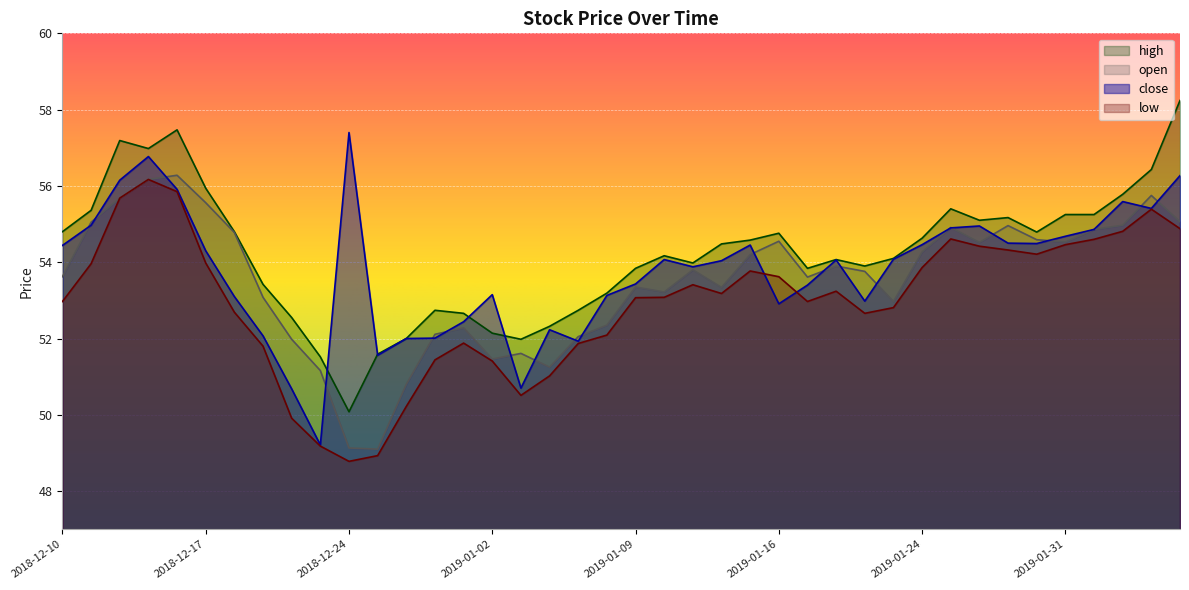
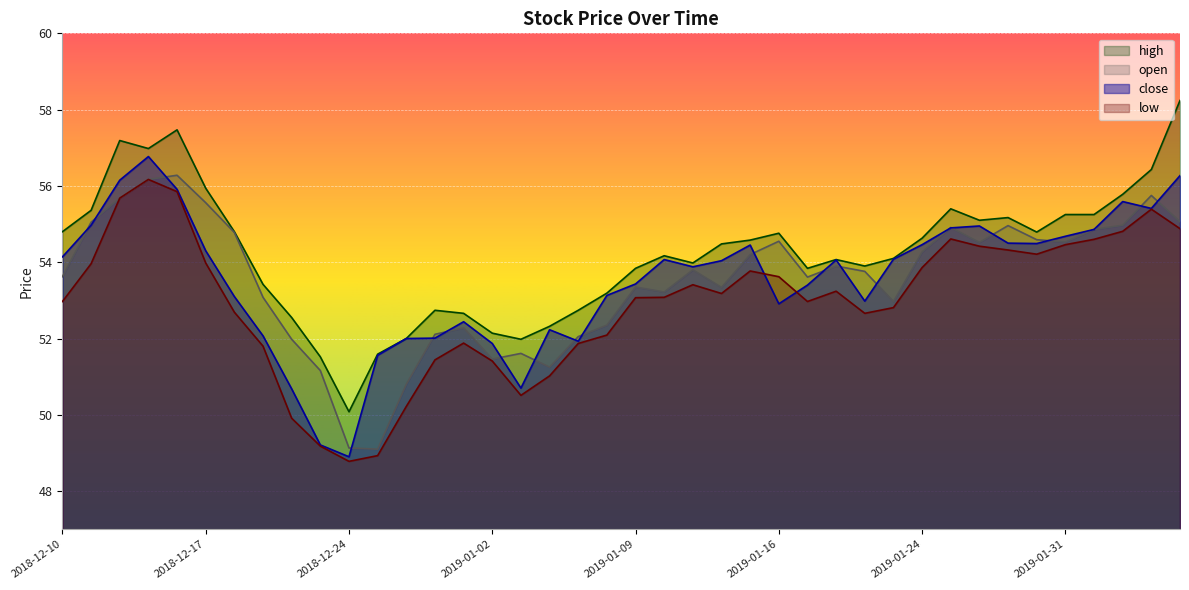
close, 2018-12-10: 54.4 -> 54.1
close, 2018-12-24: 57.4 -> 48.9
close, 2019-01-02: 53.2 -> 51.9
